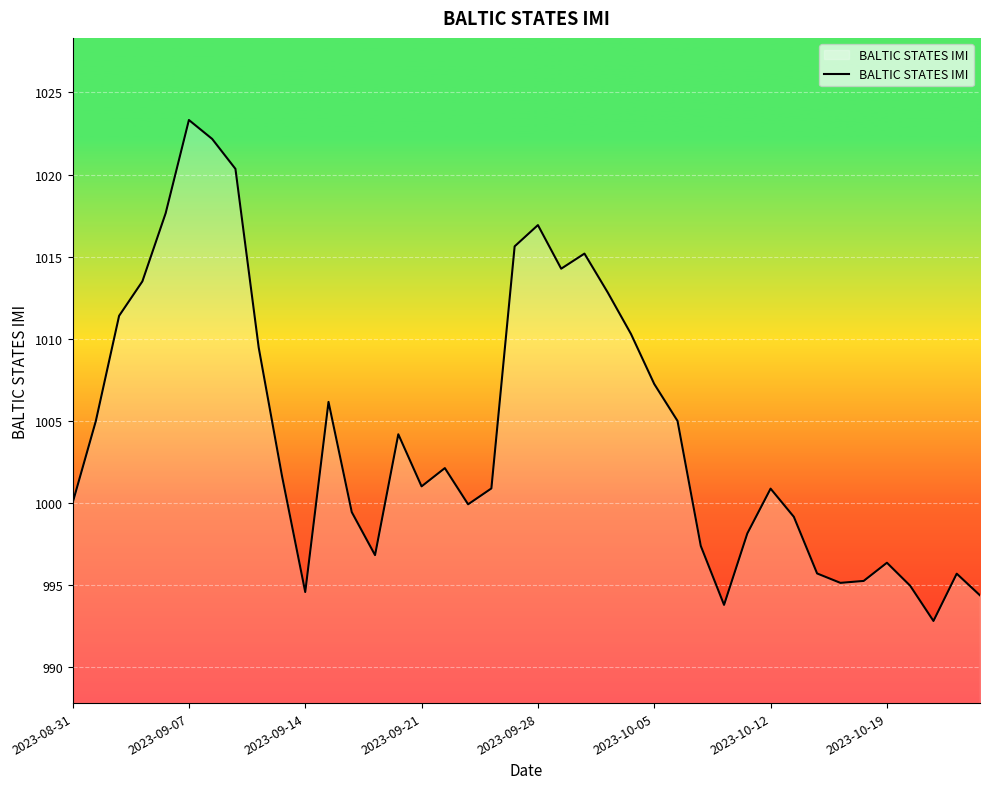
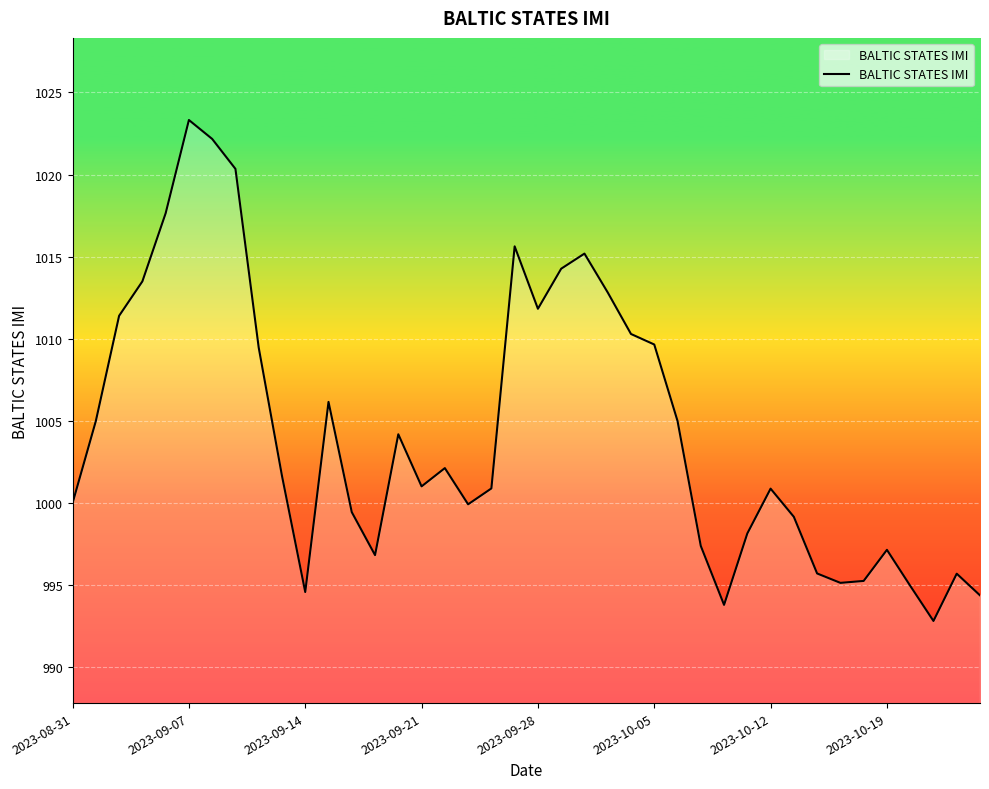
2023-09-28: 1016.9 -> 1011.8
2023-10-05: 1007.2 -> 1009.7
2023-10-19: 996.4 -> 997.2
